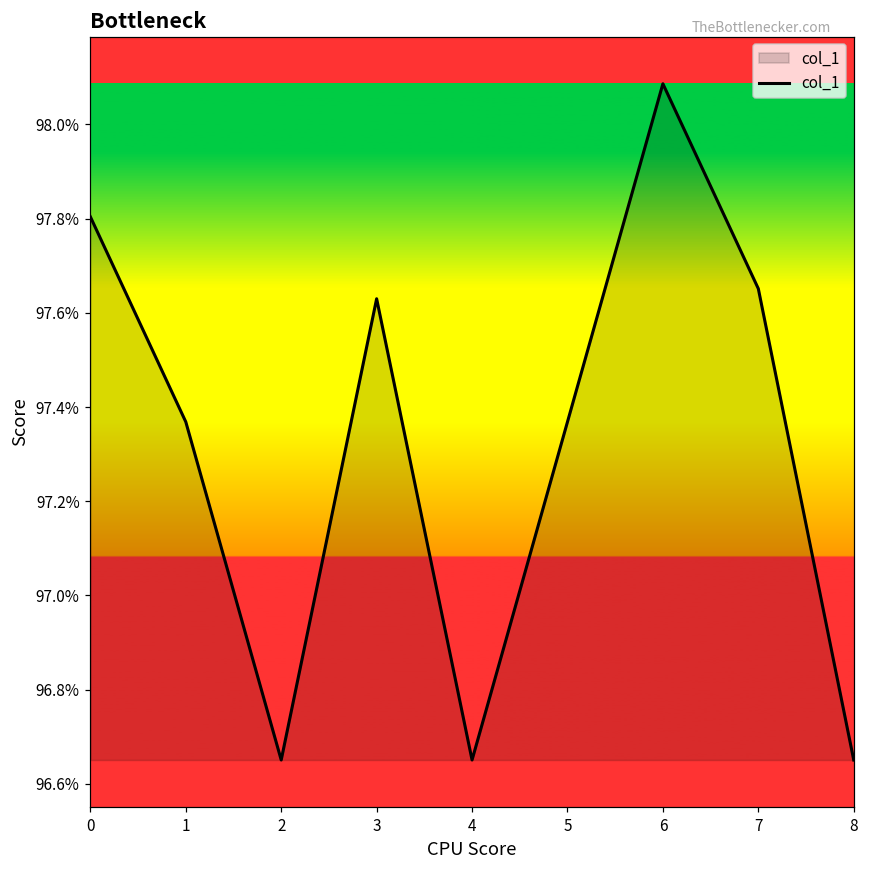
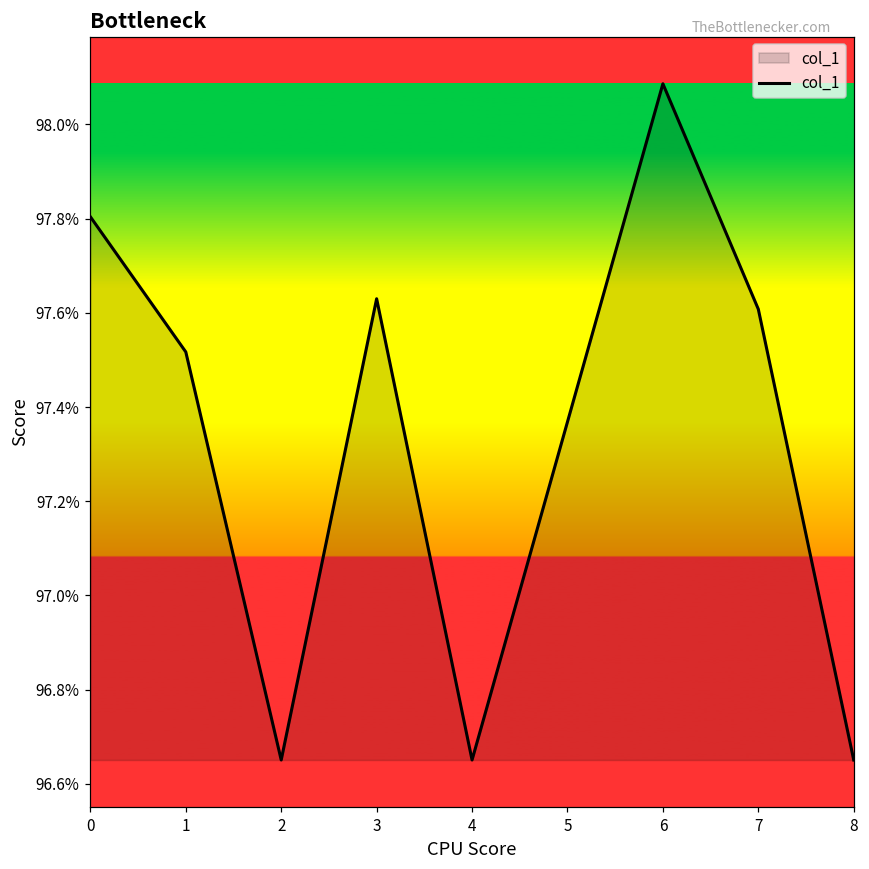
1: 97.37% -> 97.52%
7: 97.65% -> 97.61%
